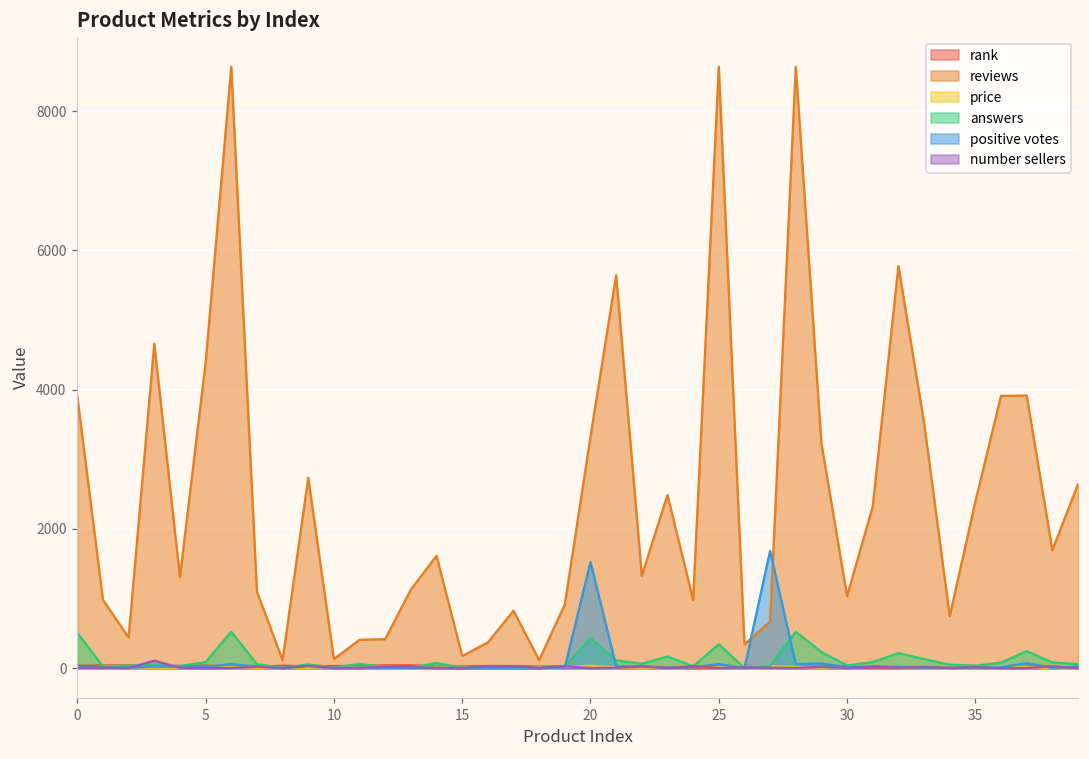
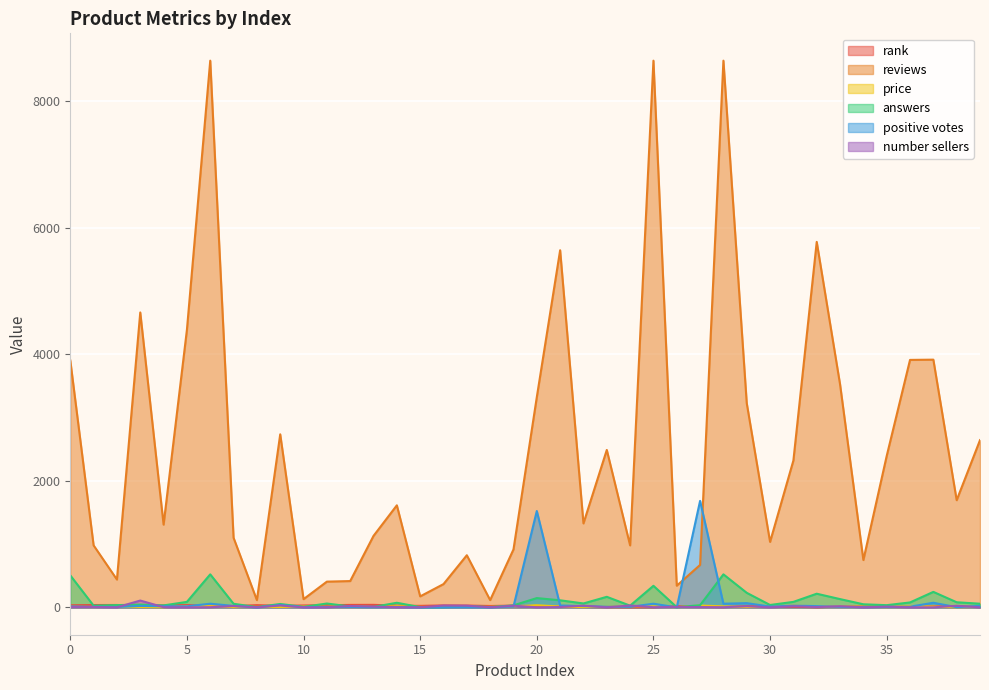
answers, 20: 400 -> 100
